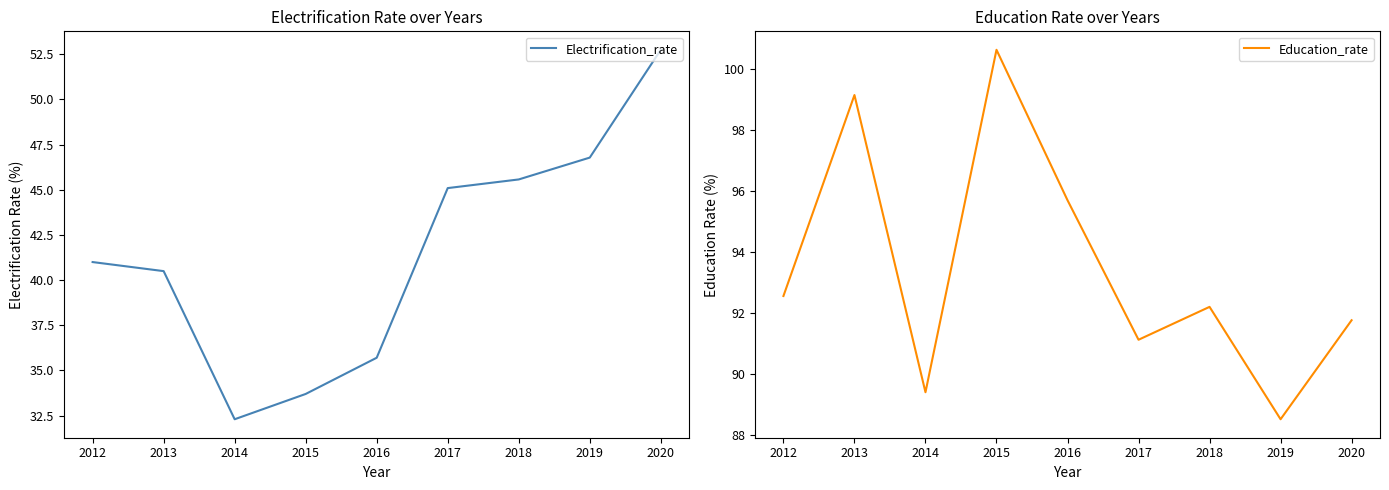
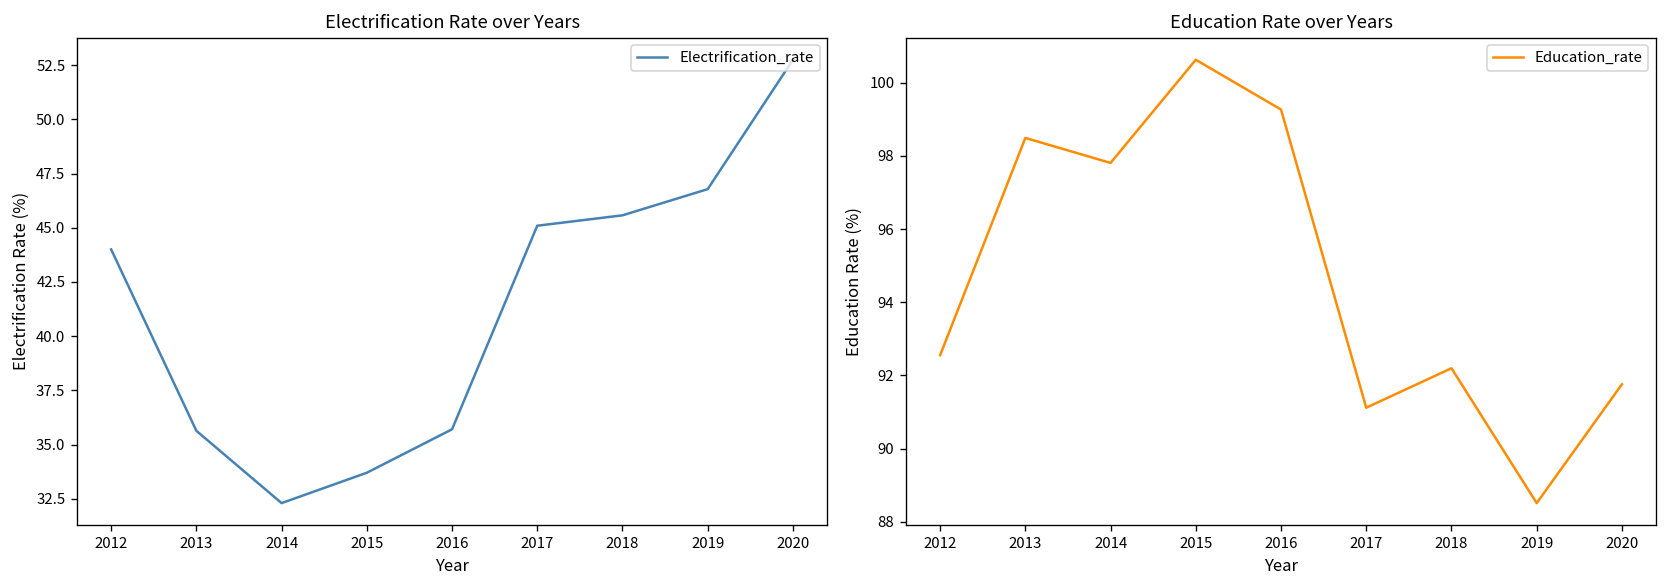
Electrification Rate over Years, 2012: 41 -> 44
Electrification Rate over Years, 2013: 40.5 -> 35.6
Education Rate over Years, 2013: 99.1 -> 98.5
Education Rate over Years, 2014: 89.4 -> 97.8
Education Rate over Years, 2016: 95.7 -> 99.3
